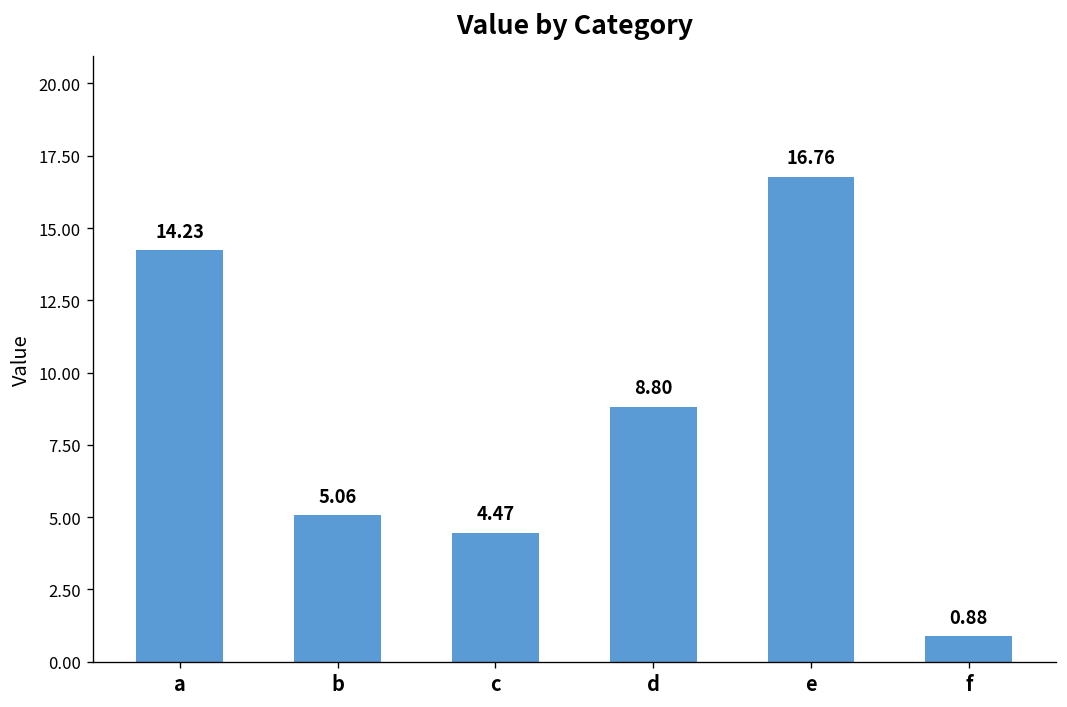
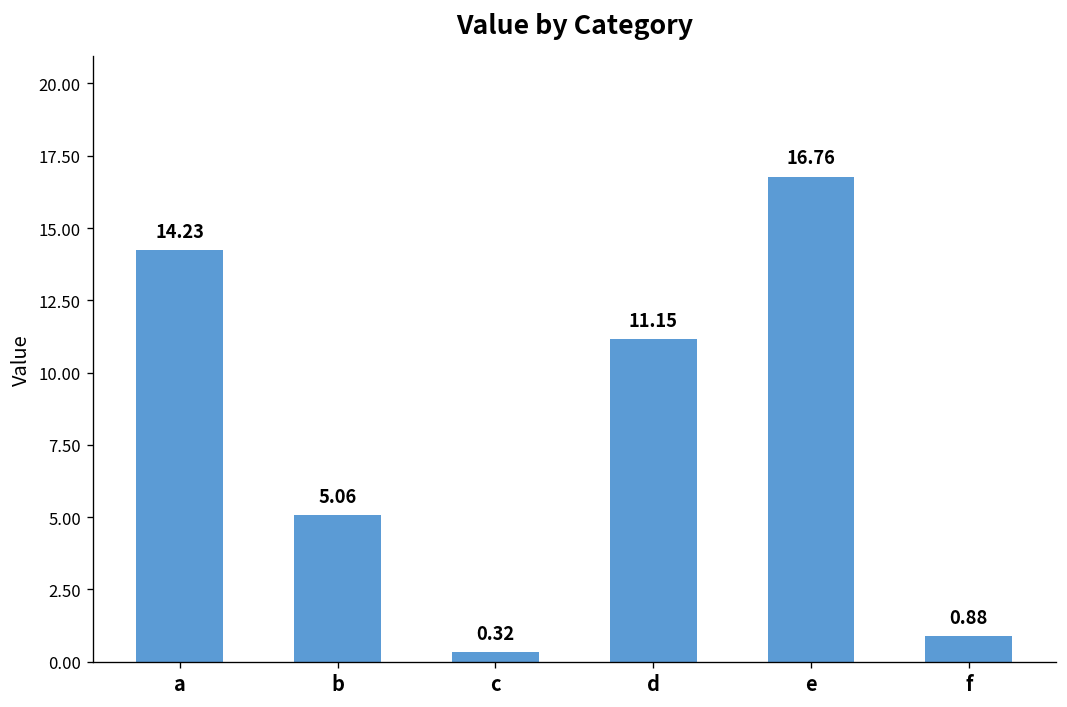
c: 4.47 -> 0.32
d: 8.80 -> 11.15
